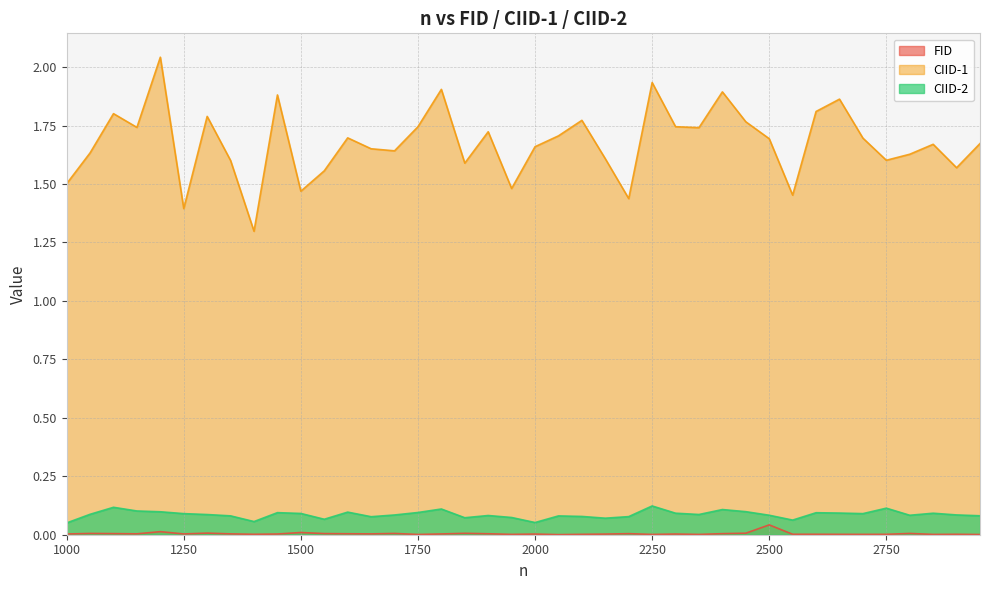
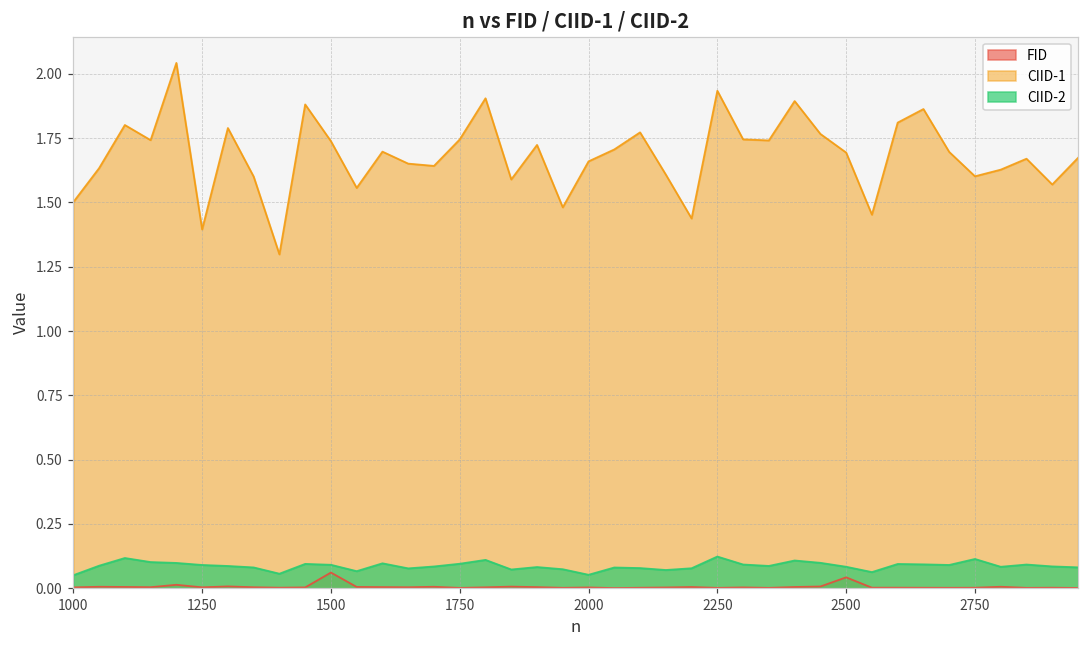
FID, 1500: 0.01 -> 0.06
CIID-1, 1500: 1.47 -> 1.74
